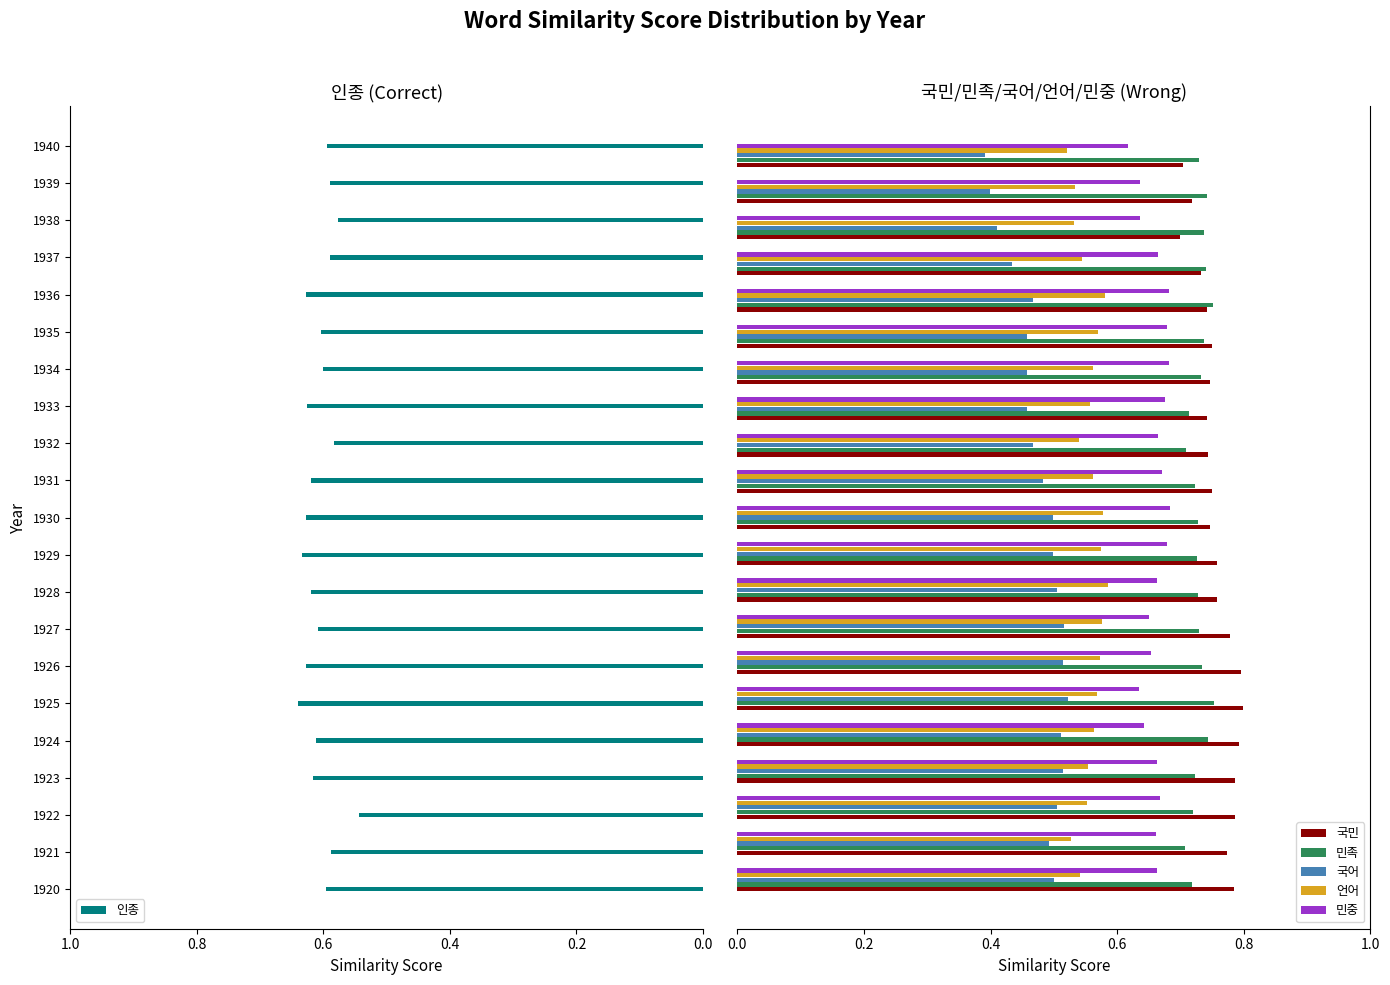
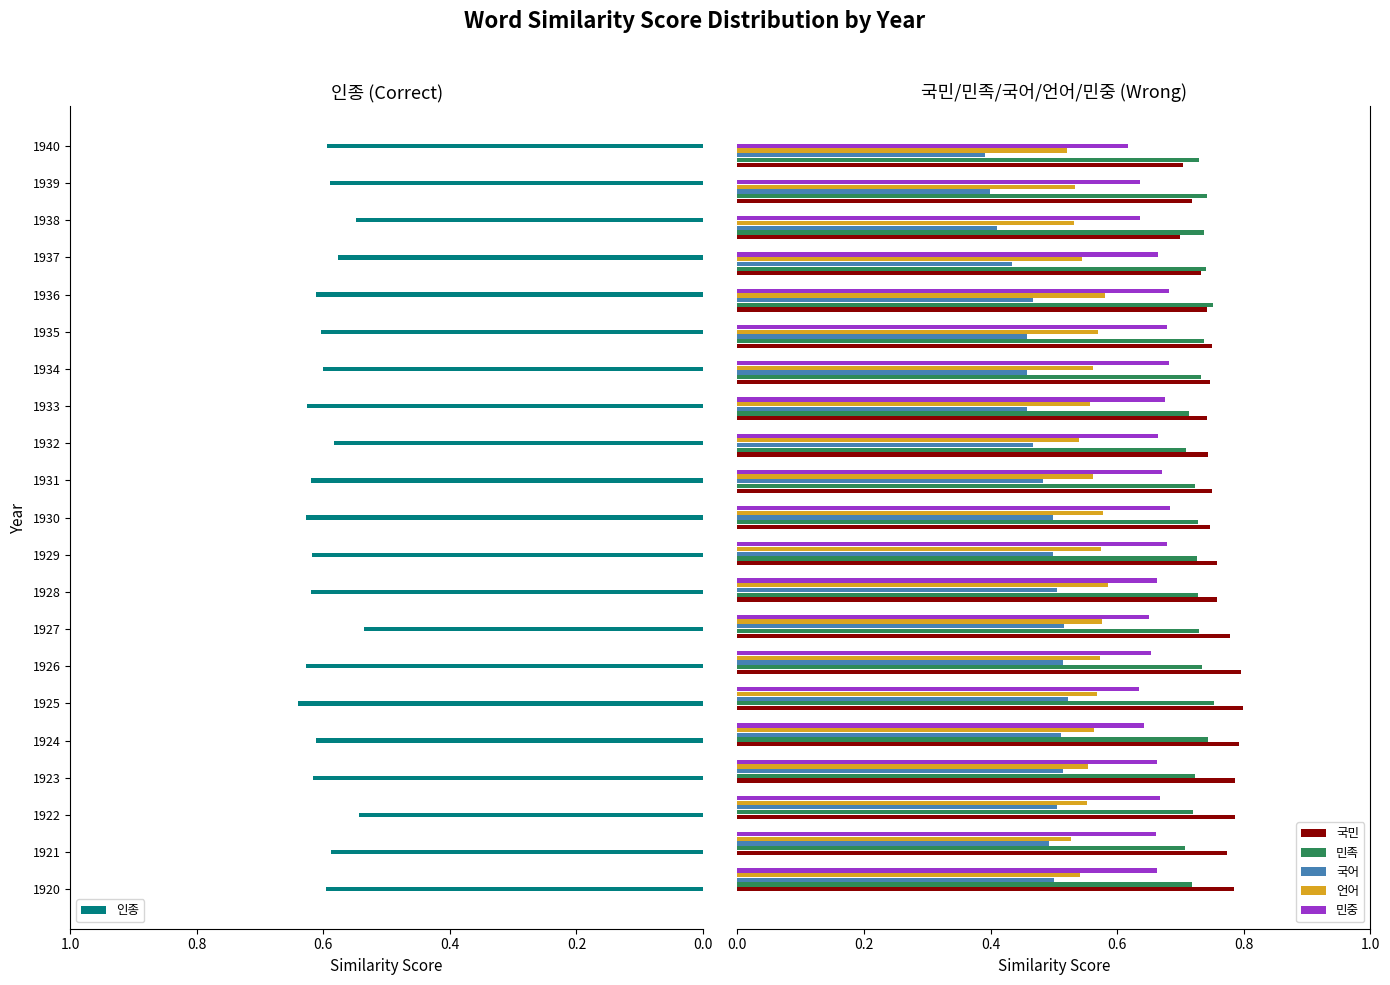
인종 (Correct), 1938: 0.58 -> 0.55
인종 (Correct), 1937: 0.59 -> 0.58
인종 (Correct), 1936: 0.63 -> 0.61
인종 (Correct), 1929: 0.63 -> 0.62
인종 (Correct), 1927: 0.61 -> 0.54
